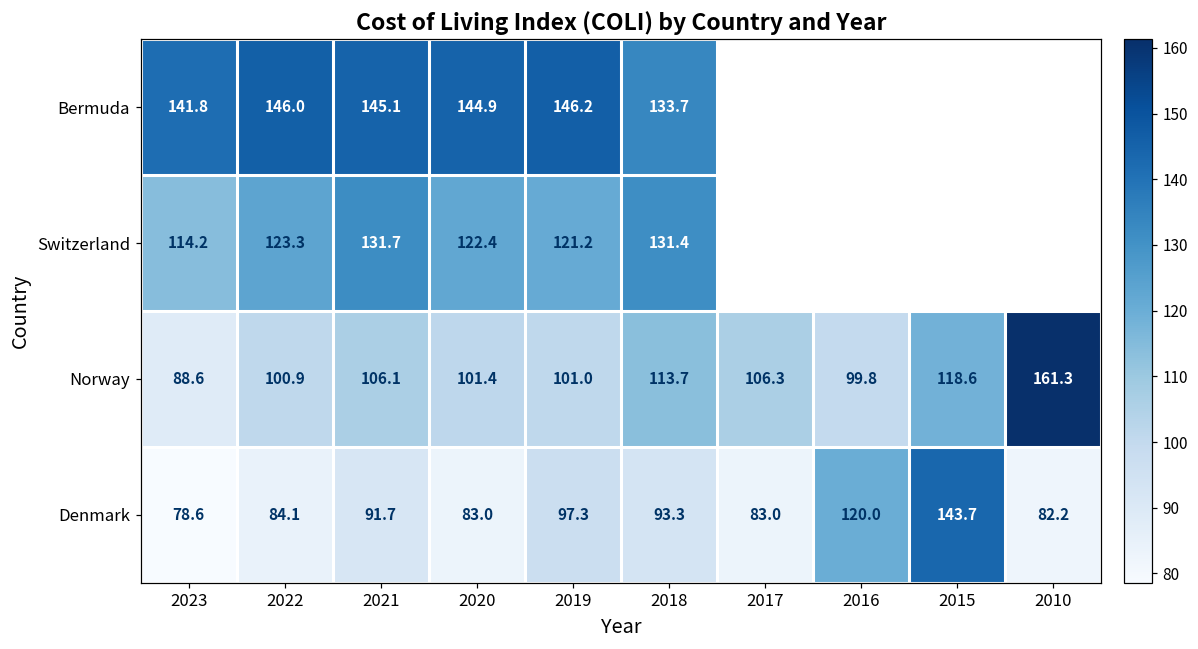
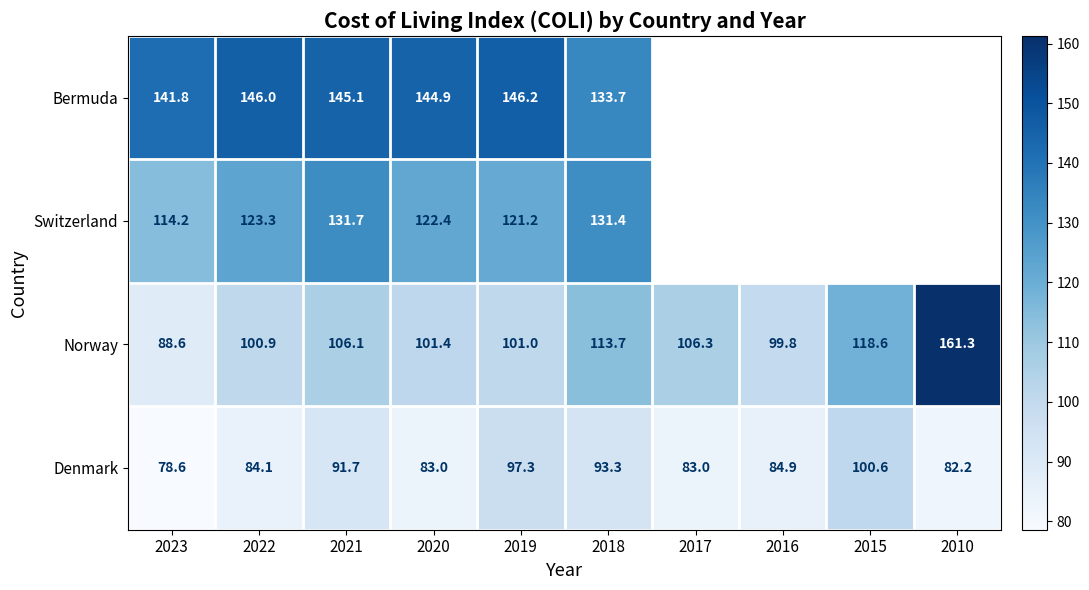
Denmark, 2016: 120.0 -> 84.9
Denmark, 2015: 143.7 -> 100.6
